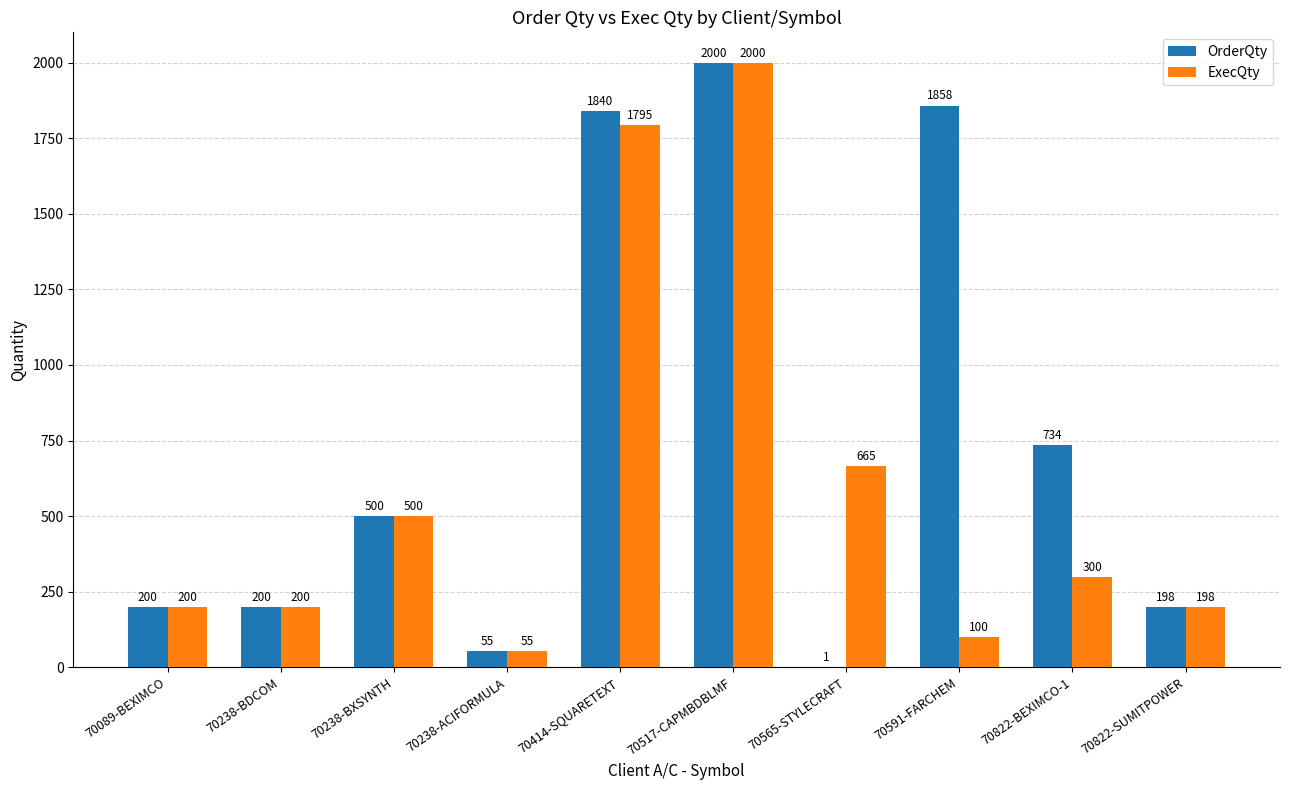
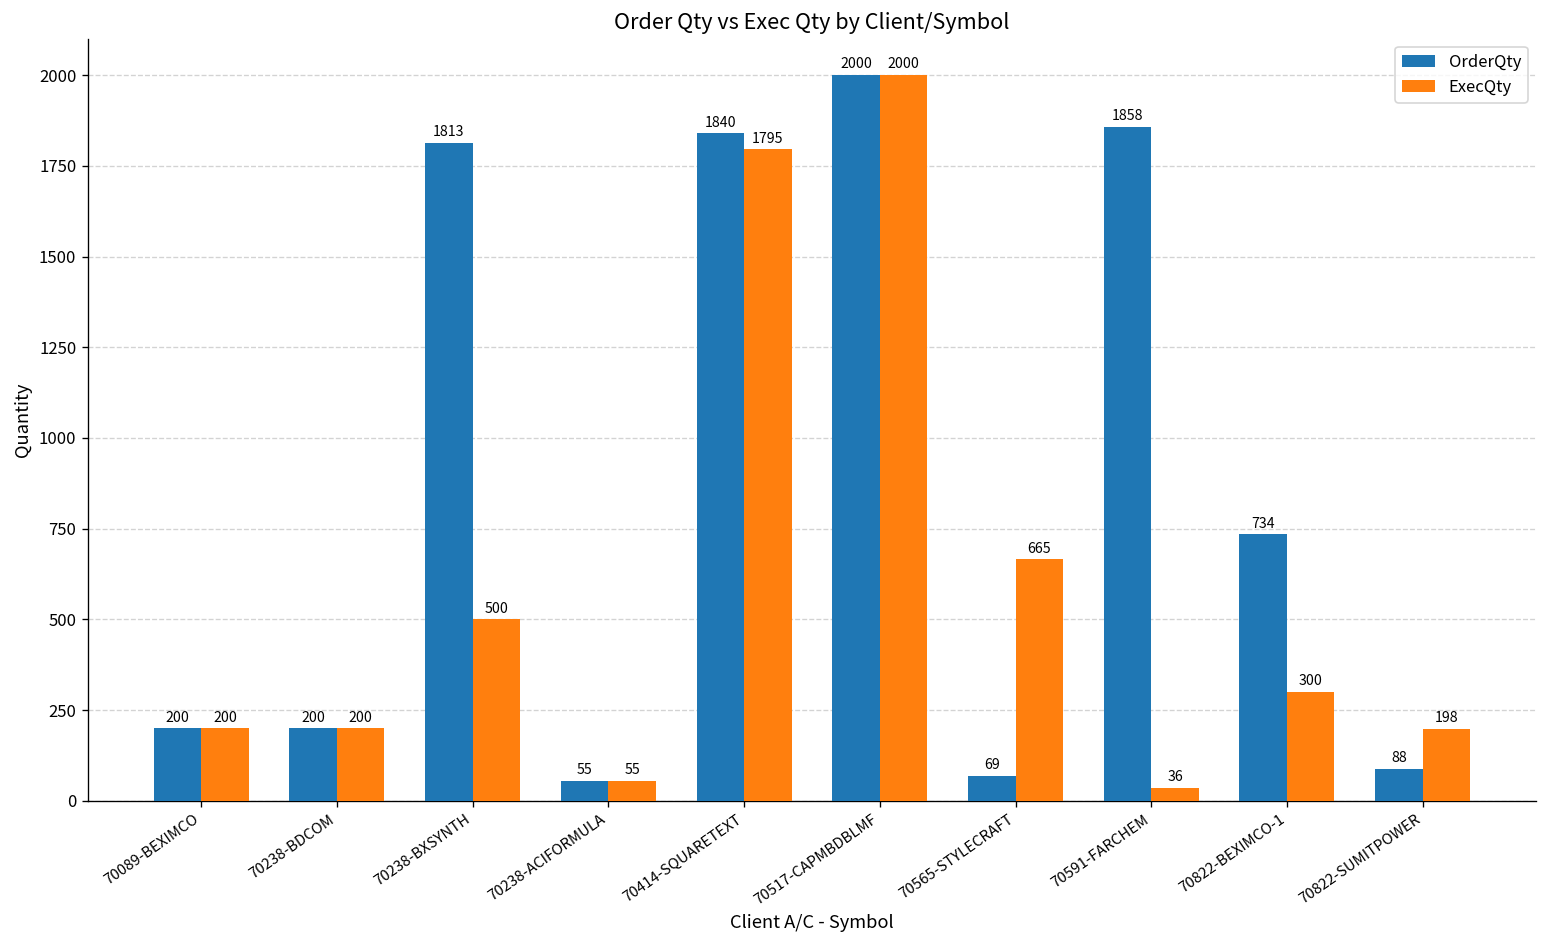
OrderQty, 70238-BXSYNTH: 500 -> 1813
OrderQty, 70565-STYLECRAFT: 1 -> 69
ExecQty, 70591-FARCHEM: 100 -> 36
OrderQty, 70822-SUMITPOWER: 198 -> 88
